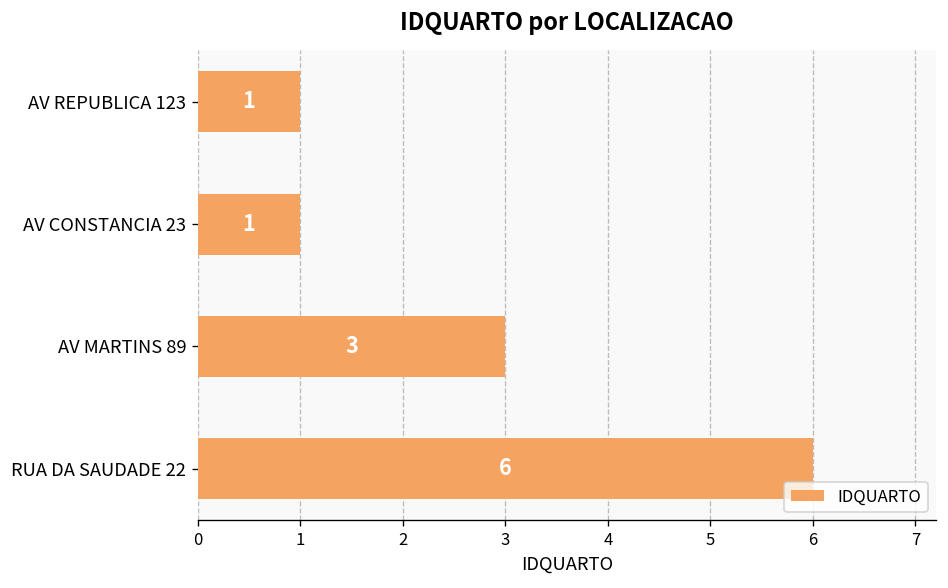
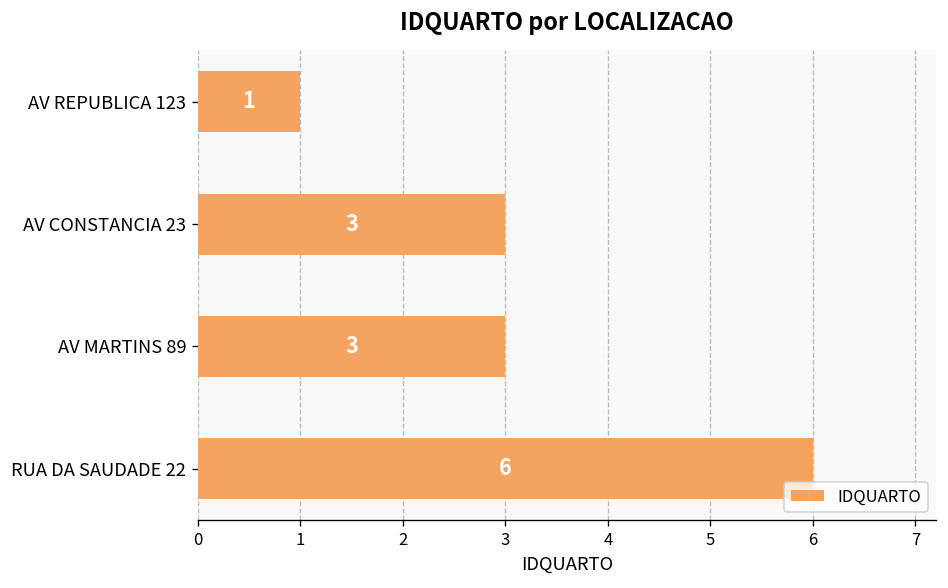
AV CONSTANCIA 23: 1 -> 3
